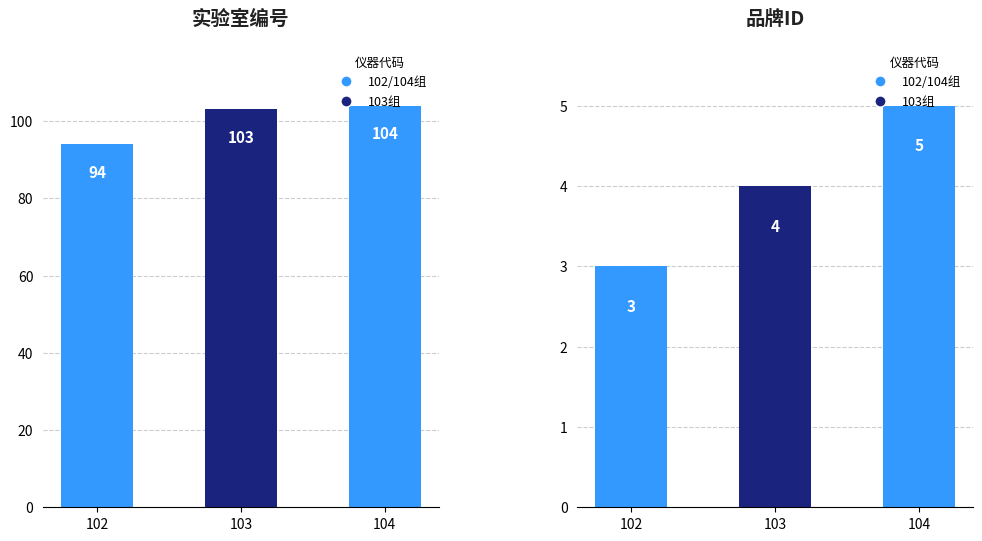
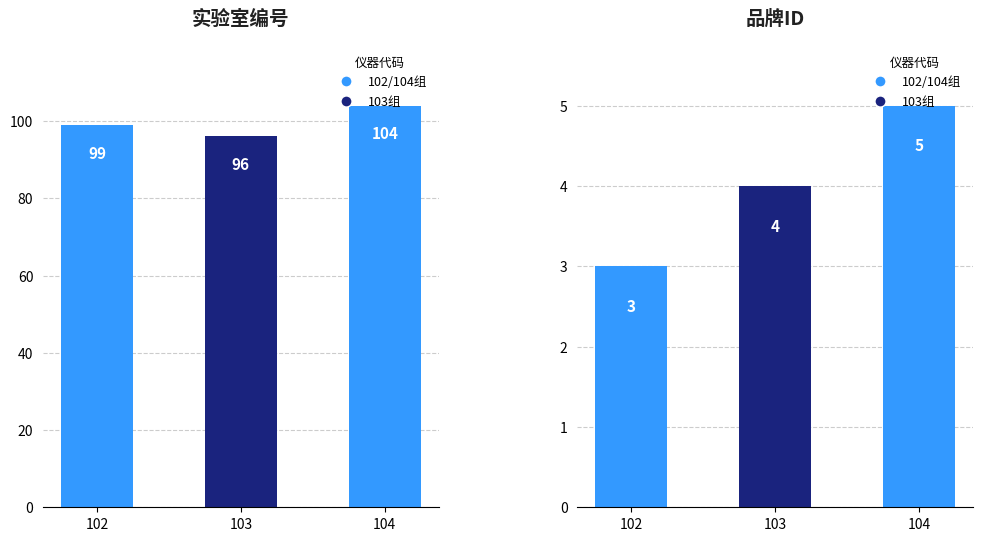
实验室编号, 102: 94 -> 99
实验室编号, 103: 103 -> 96
